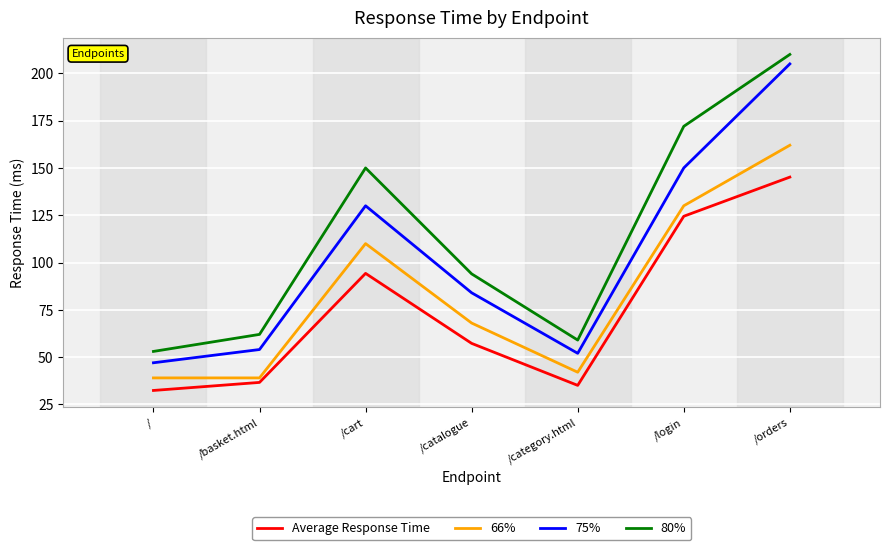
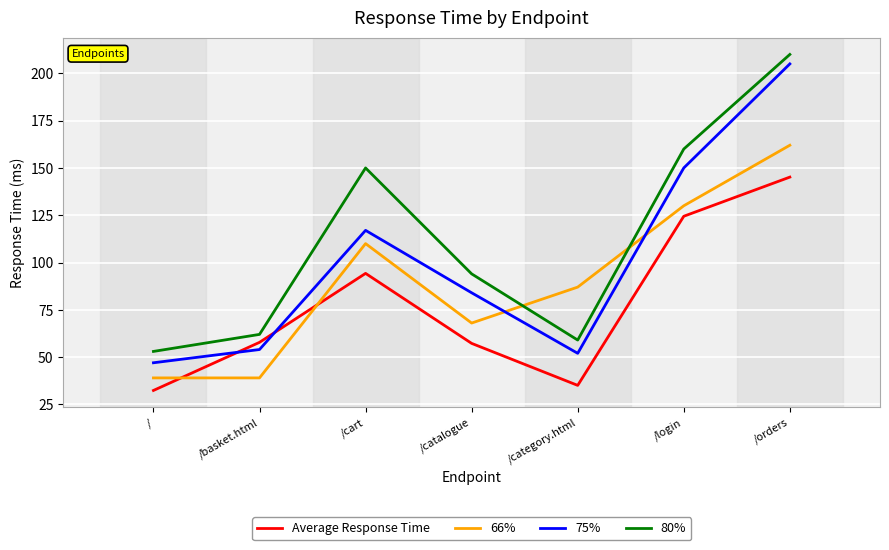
Average Response Time, /basket.html: 37 -> 58
75%, /cart: 130 -> 117
66%, /category.html: 42 -> 87
80%, /login: 172 -> 160
